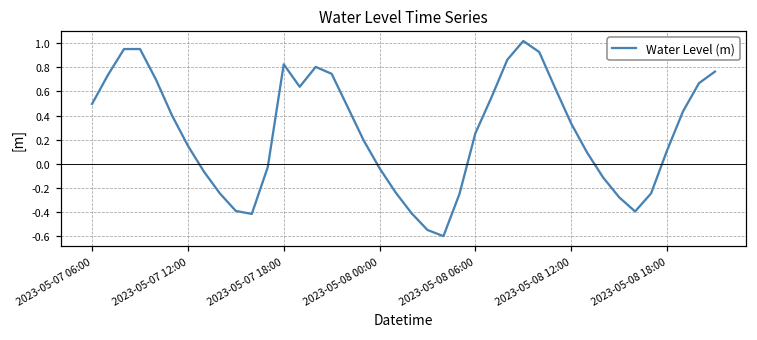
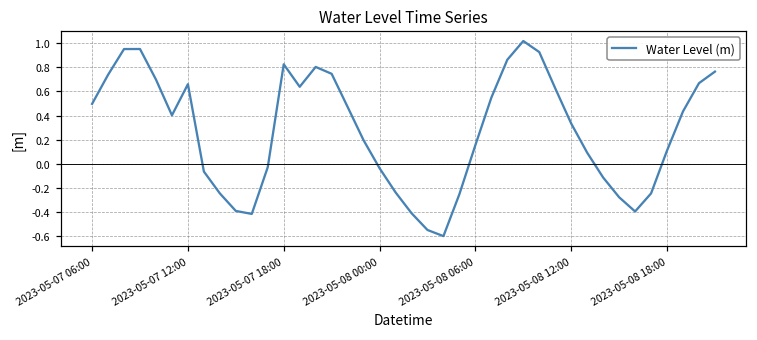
2023-05-07 12:00: 0.15 -> 0.66
2023-05-08 06:00: 0.25 -> 0.16
